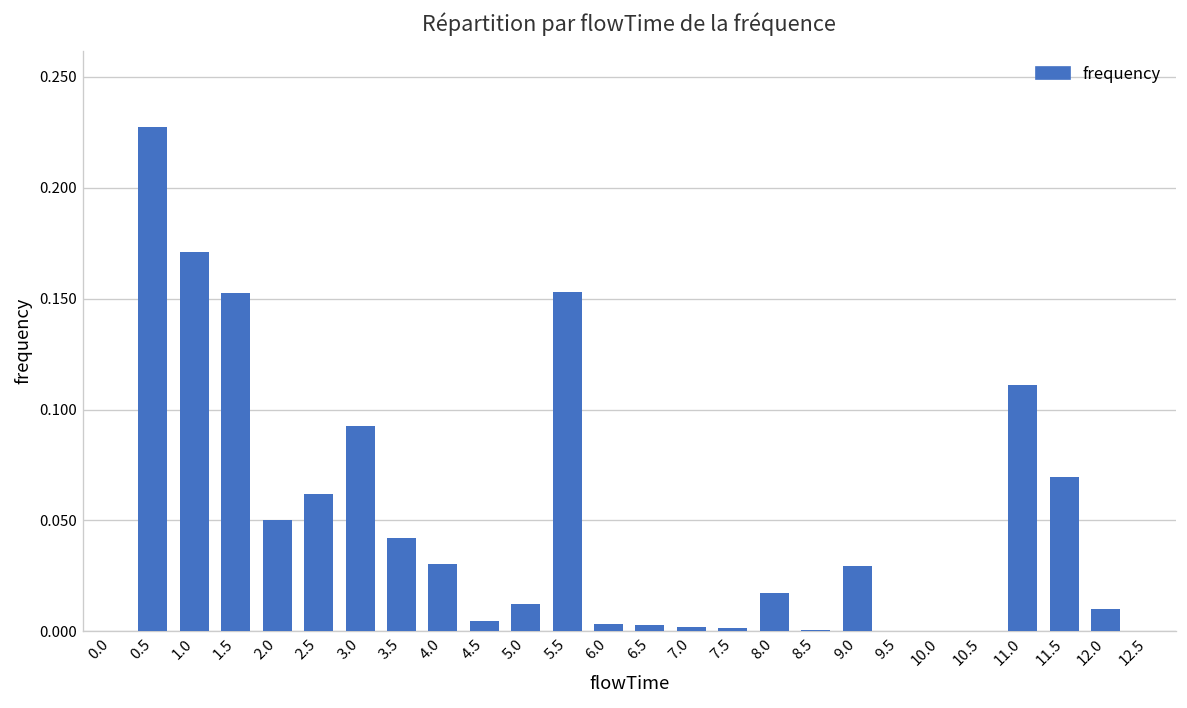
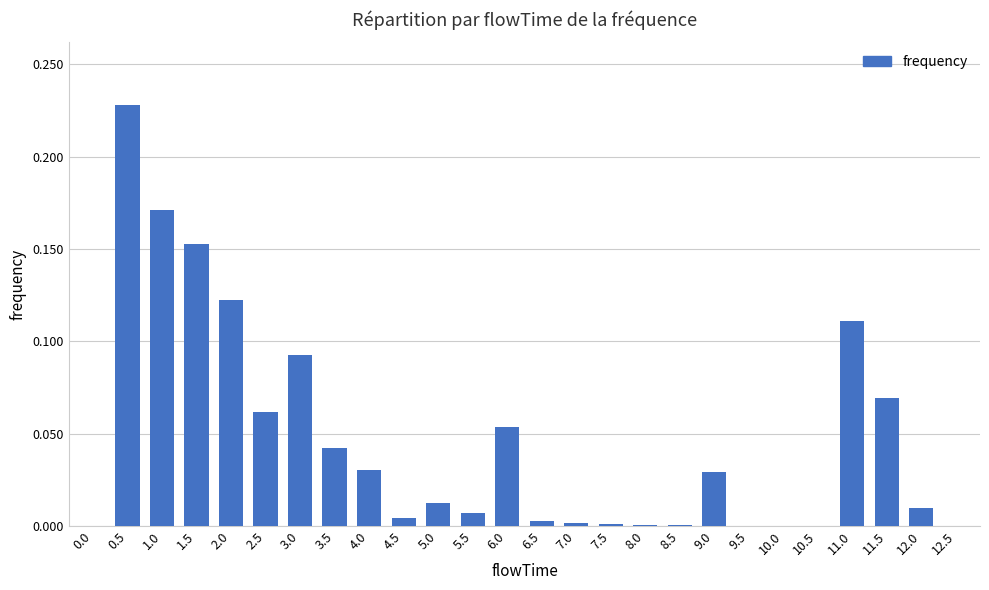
2.0: 0.050 -> 0.122
5.5: 0.153 -> 0.007
6.0: 0.003 -> 0.054
8.0: 0.017 -> 0.001
